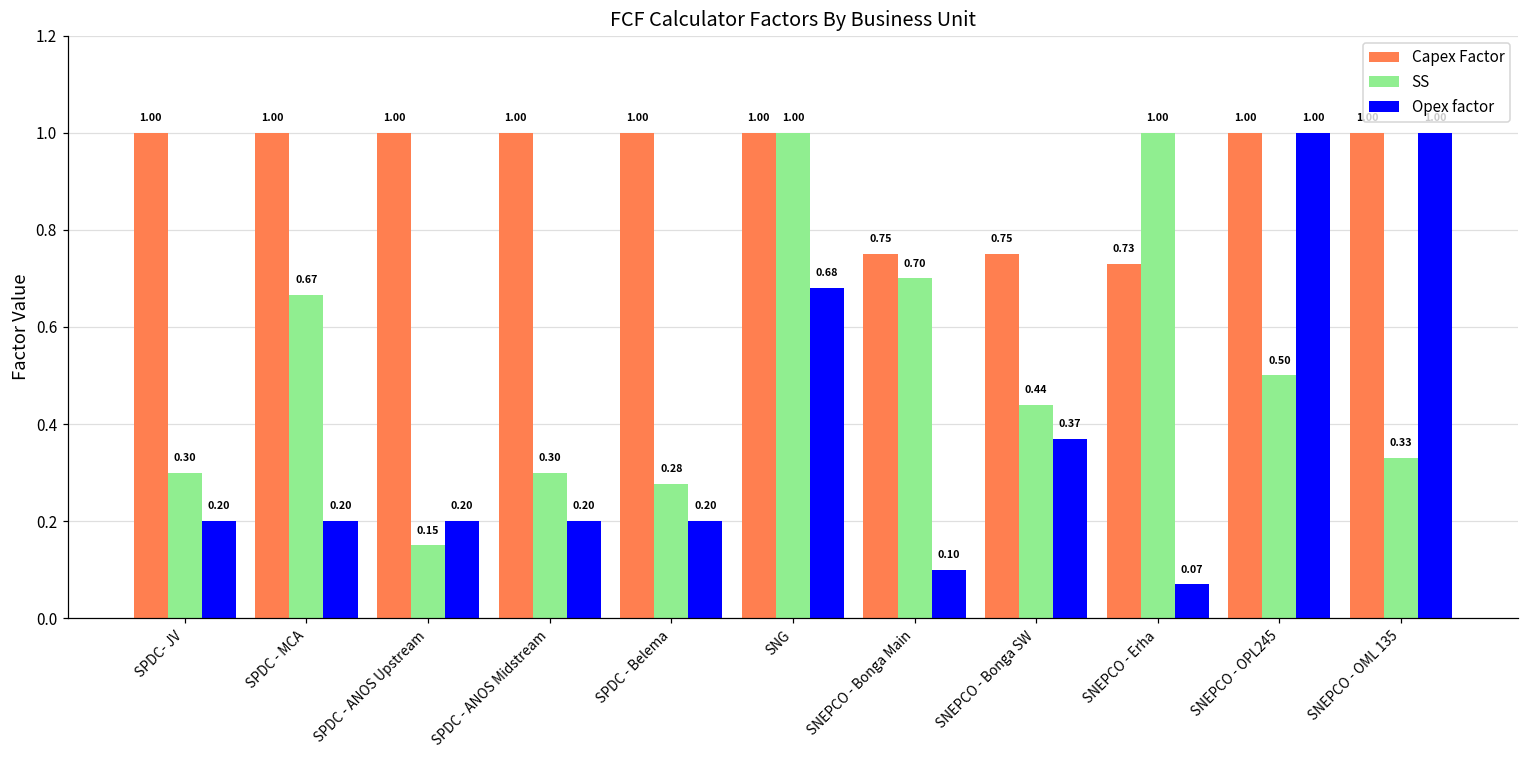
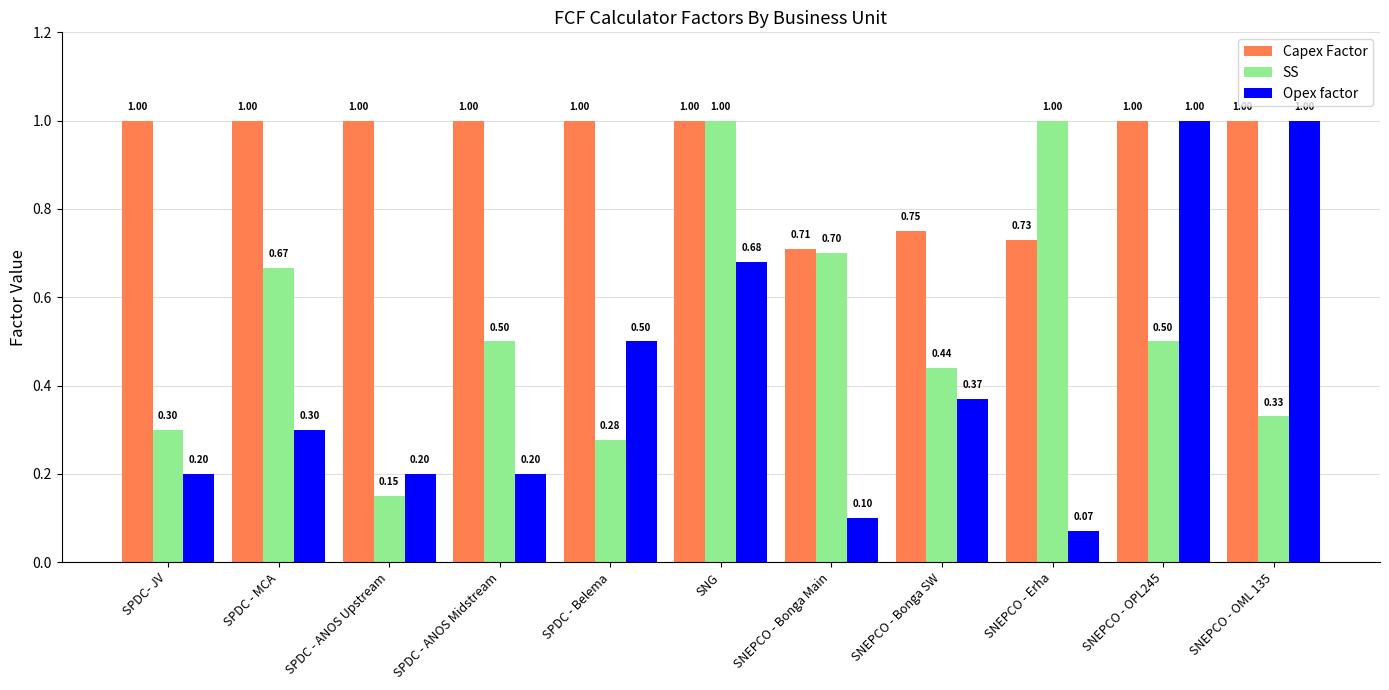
Opex factor, SPDC - MCA: 0.20 -> 0.30
SS, SPDC - ANOS Midstream: 0.30 -> 0.50
Opex factor, SPDC - Belema: 0.20 -> 0.50
Capex Factor, SNEPCO - Bonga Main: 0.75 -> 0.71
